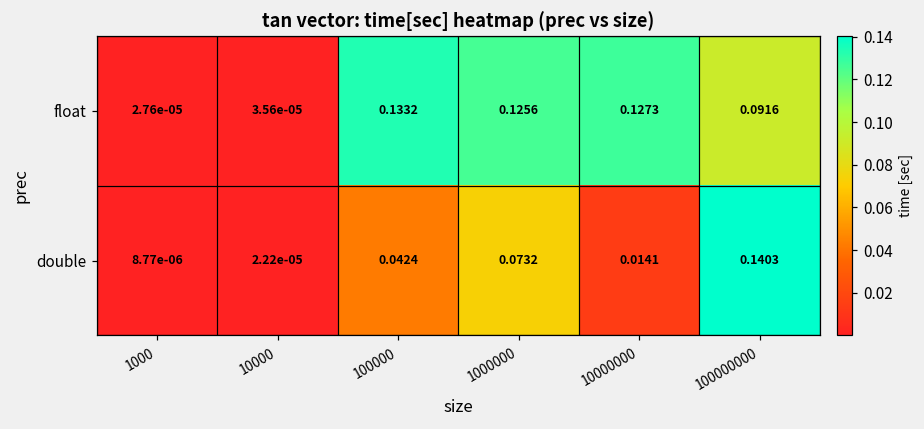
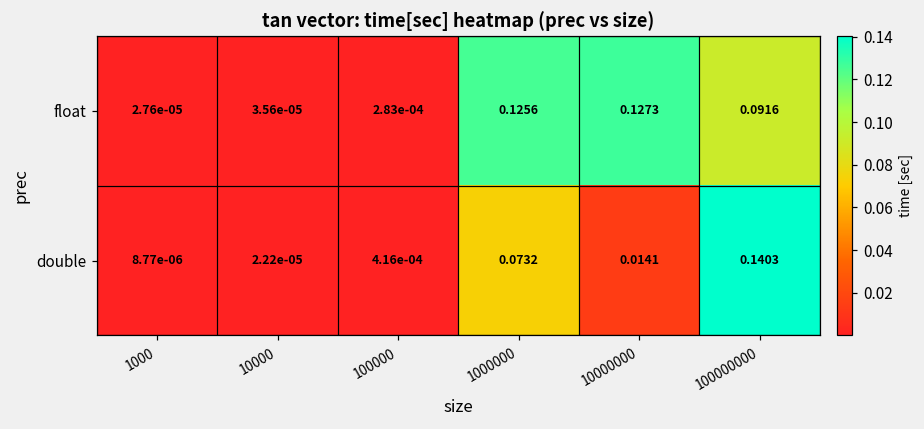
float, 100000: 0.1332 -> 2.83e-04
double, 100000: 0.0424 -> 4.16e-04
